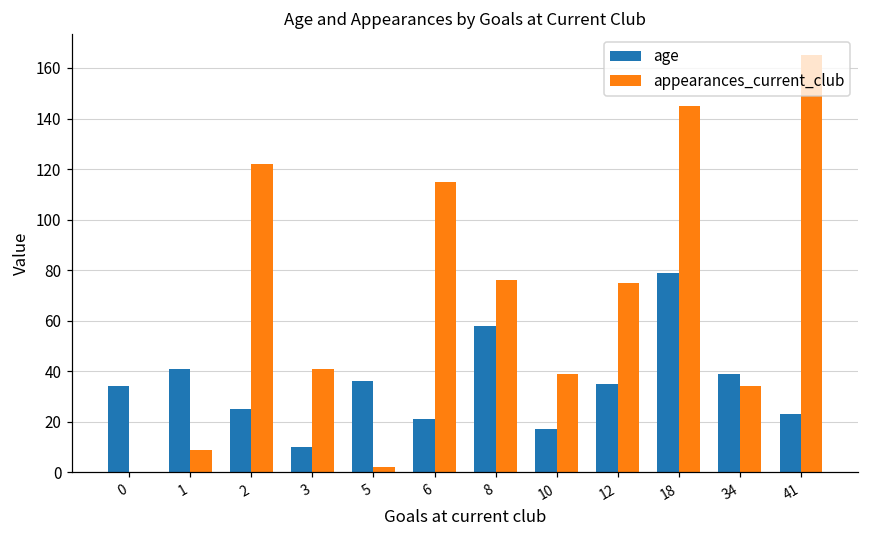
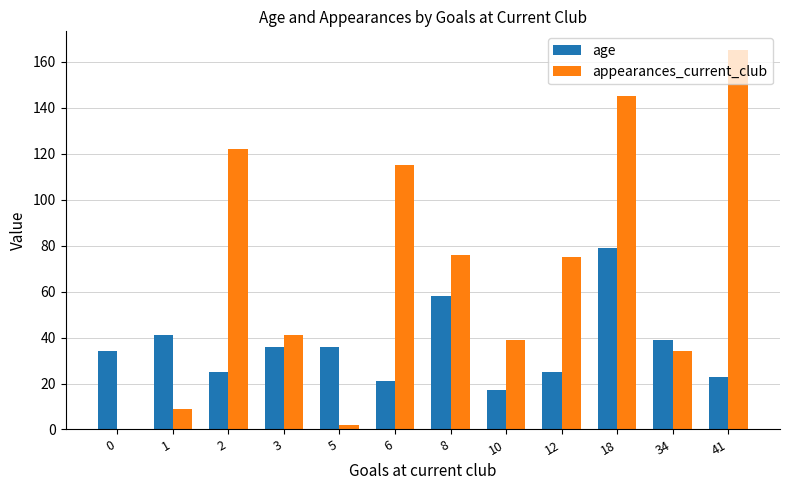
age, 3: 10 -> 36
age, 12: 35 -> 25
